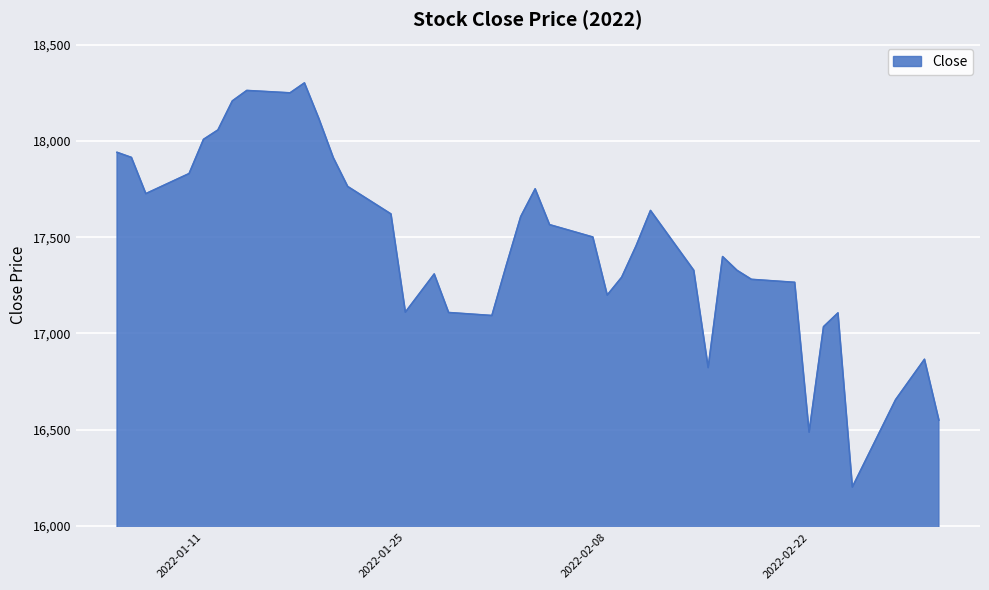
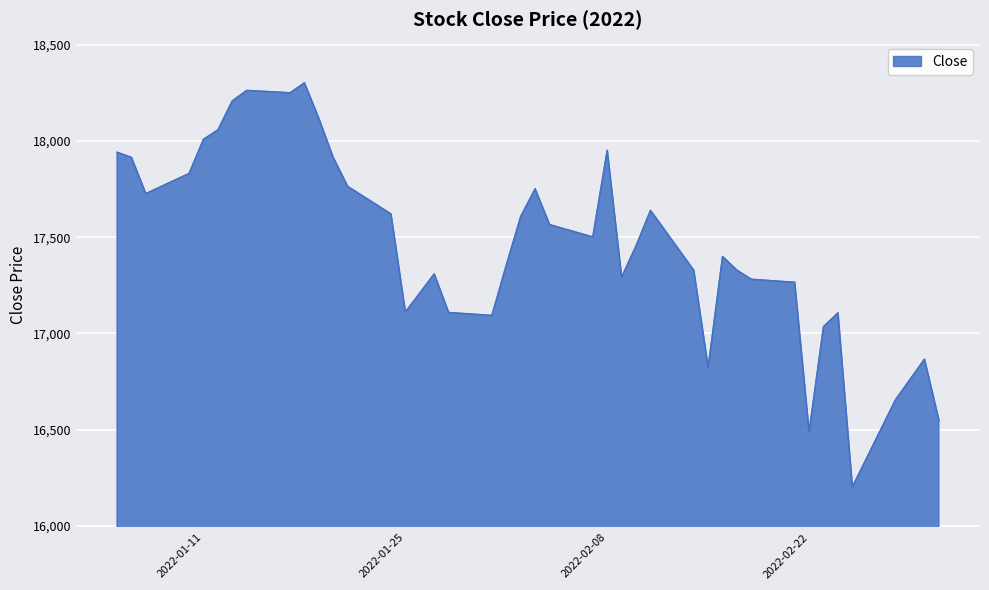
2022-02-08: 17,200 -> 17,950
